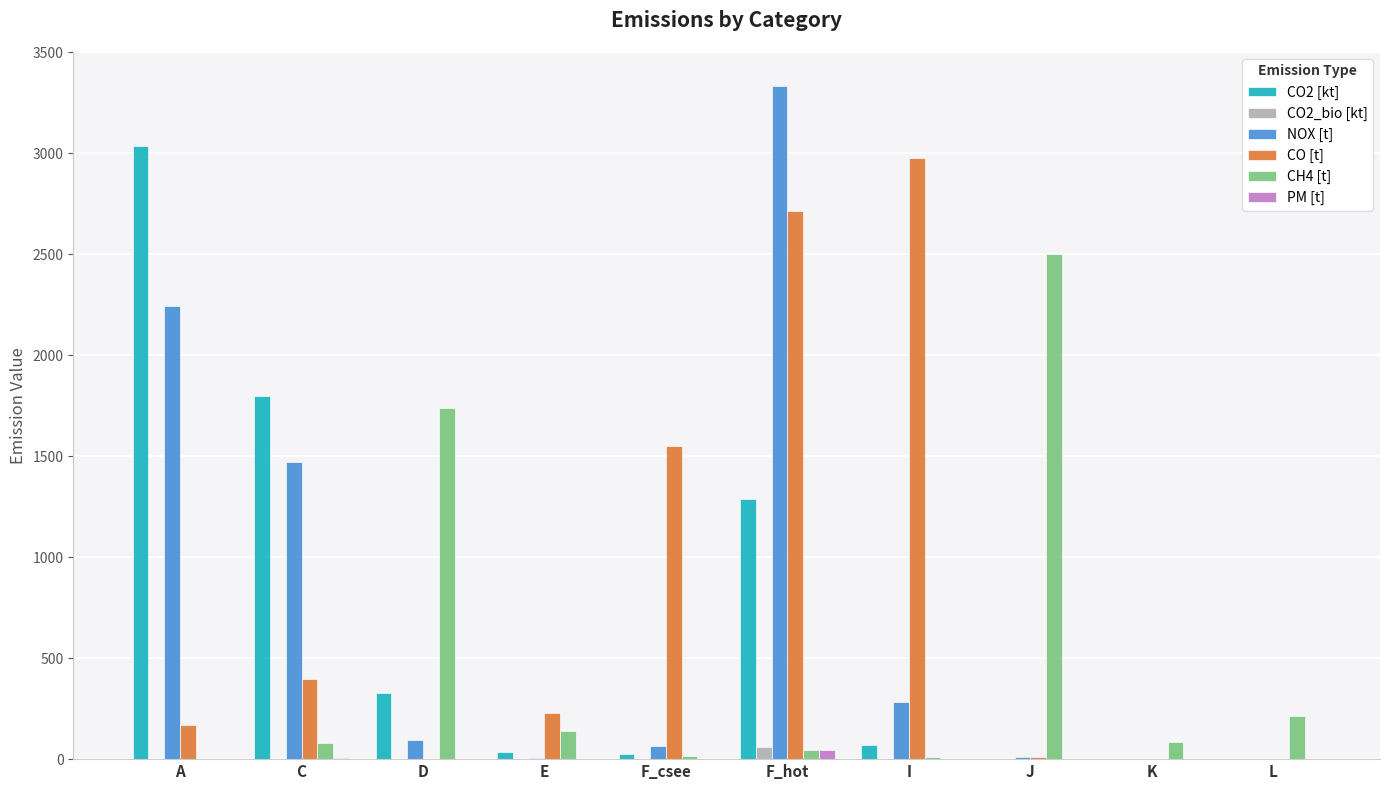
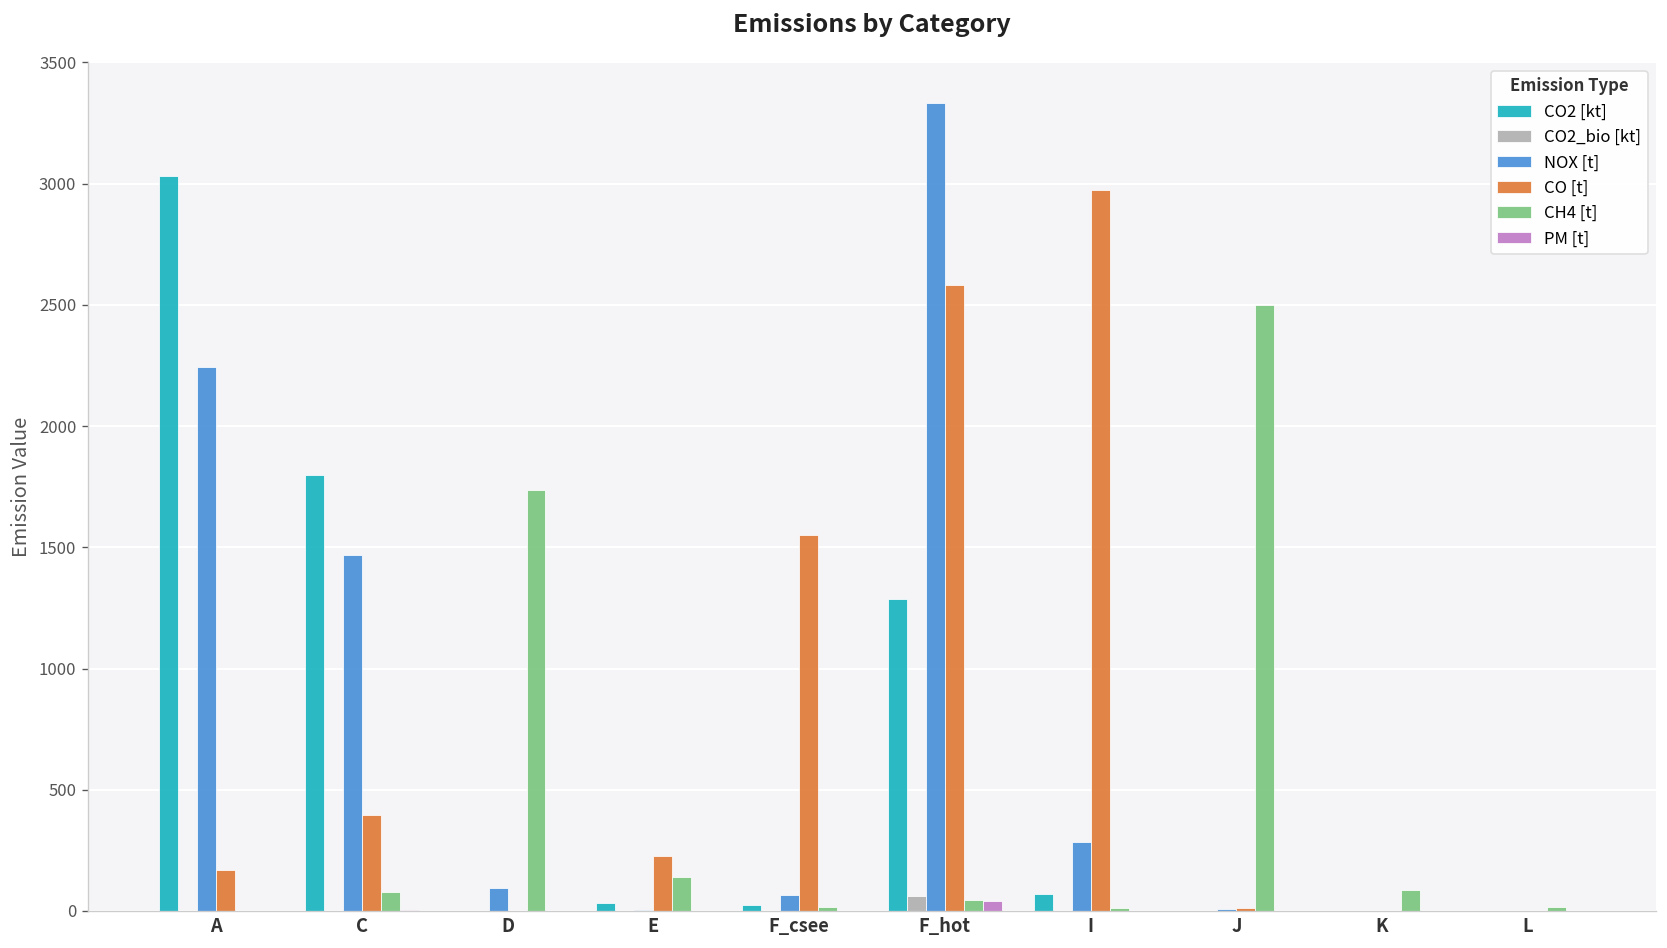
CO2 [kt], D: 330 -> 0
CO [t], F_hot: 2710 -> 2580
CH4 [t], L: 210 -> 20
